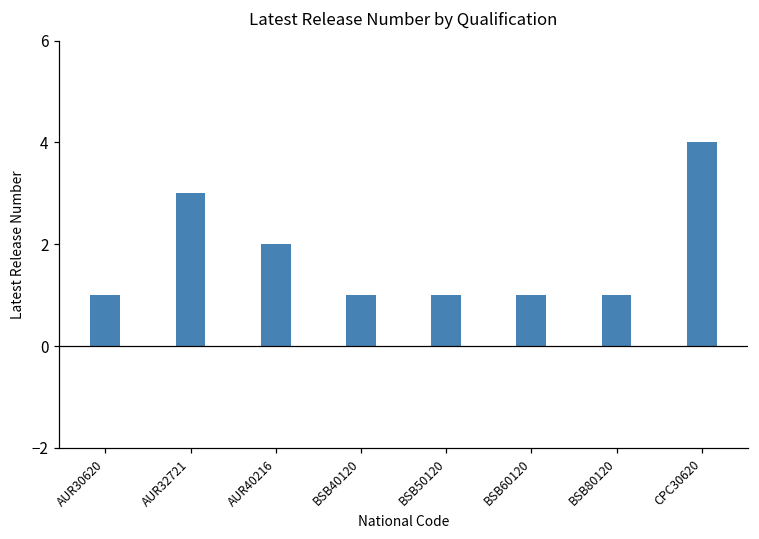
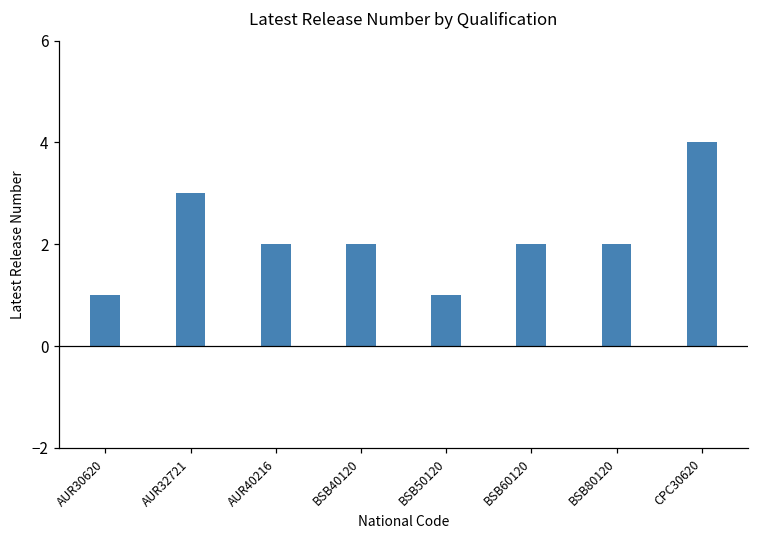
BSB40120: 1 -> 2
BSB60120: 1 -> 2
BSB80120: 1 -> 2
